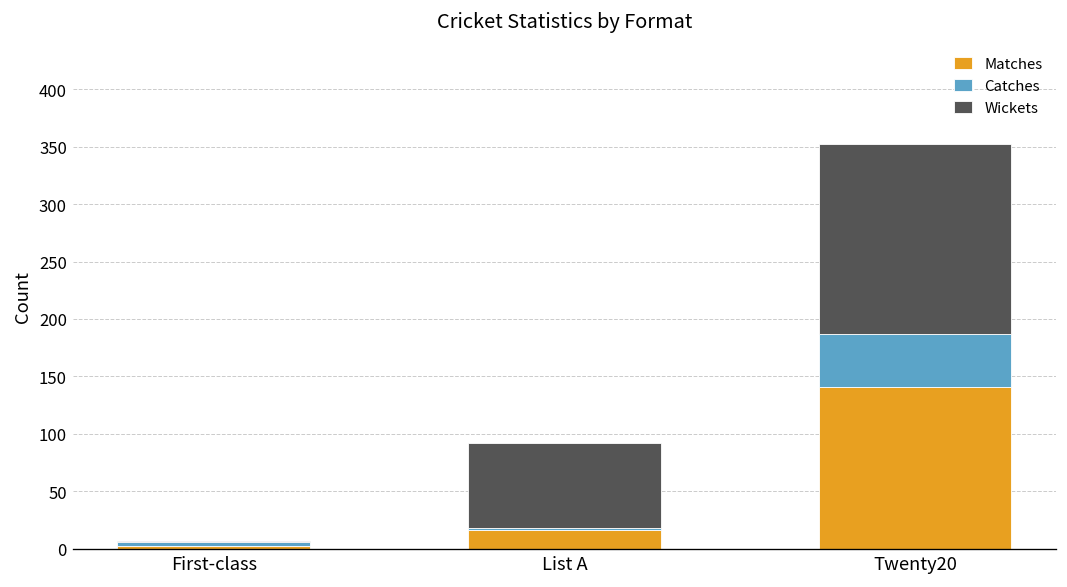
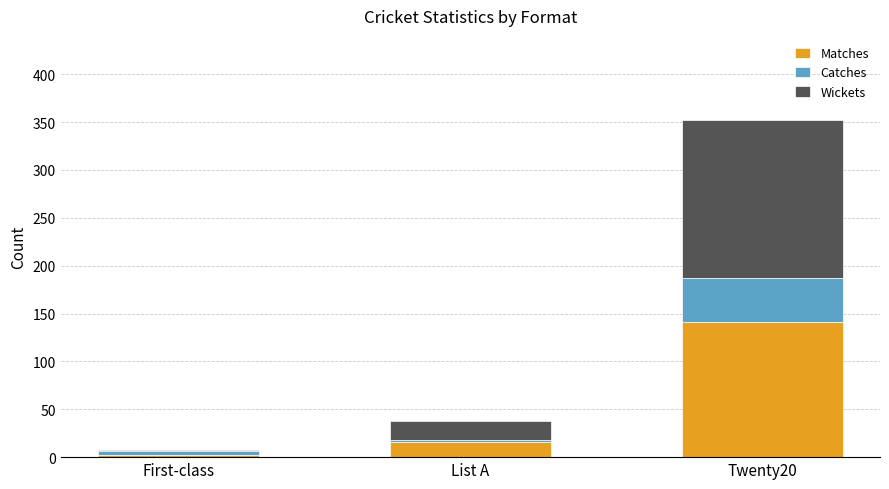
Wickets, List A: 70 -> 20
